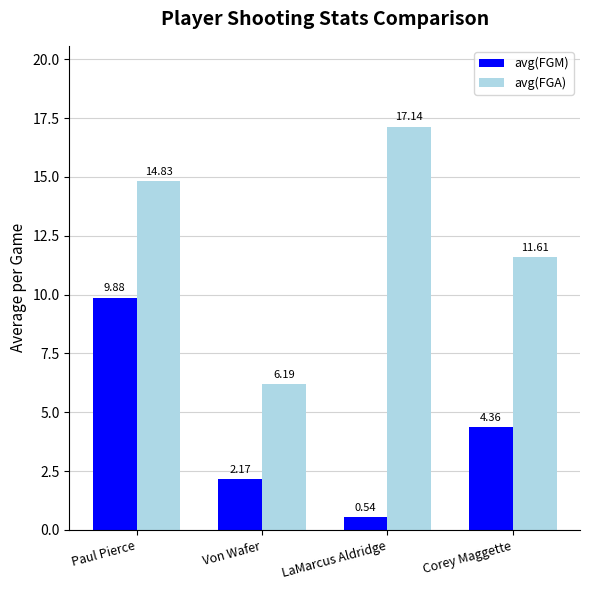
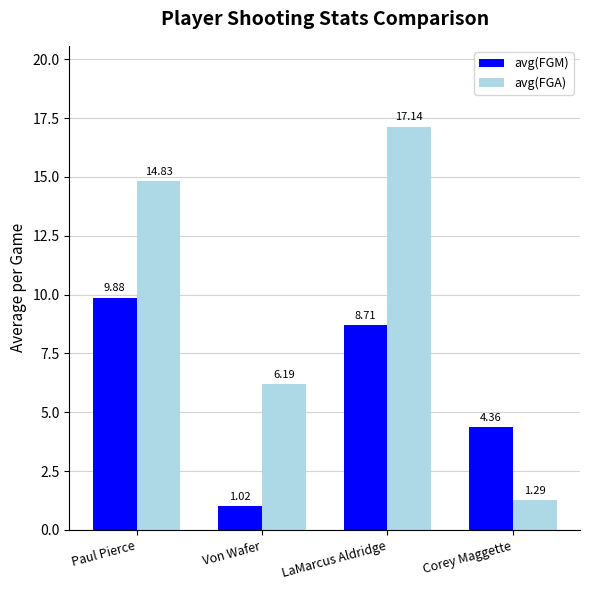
avg(FGM), Von Wafer: 2.17 -> 1.02
avg(FGM), LaMarcus Aldridge: 0.54 -> 8.71
avg(FGA), Corey Maggette: 11.61 -> 1.29
